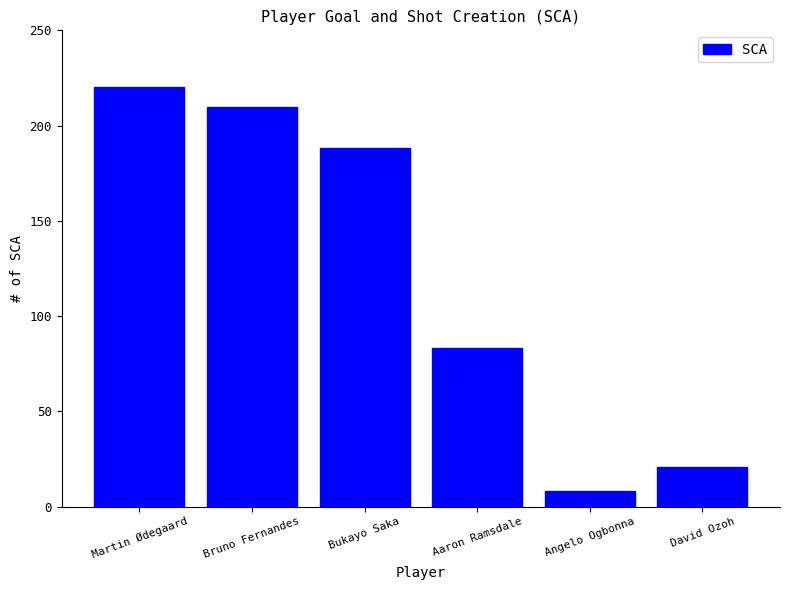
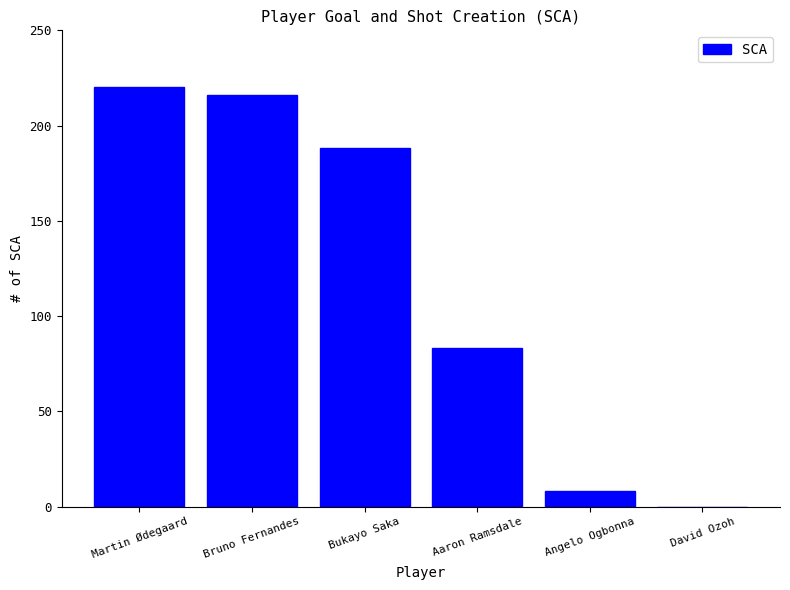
Bruno Fernandes: 210 -> 216
David Ozoh: 21 -> 0
